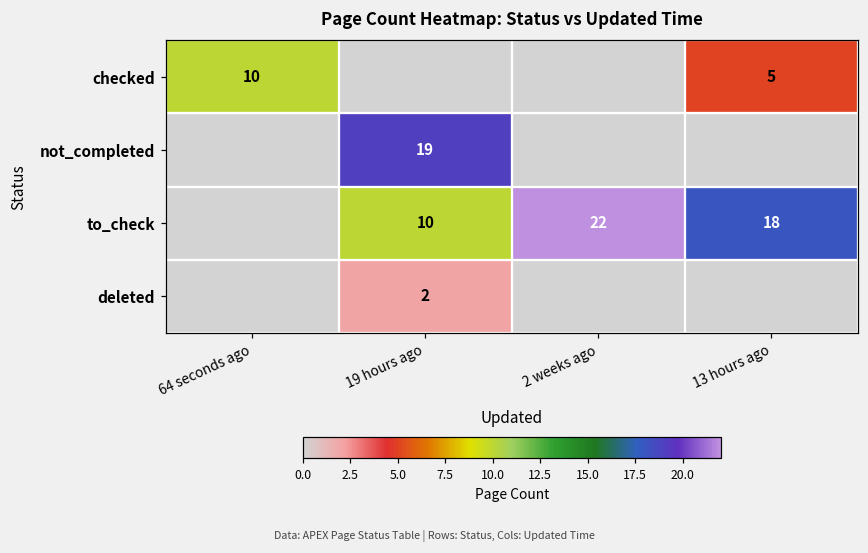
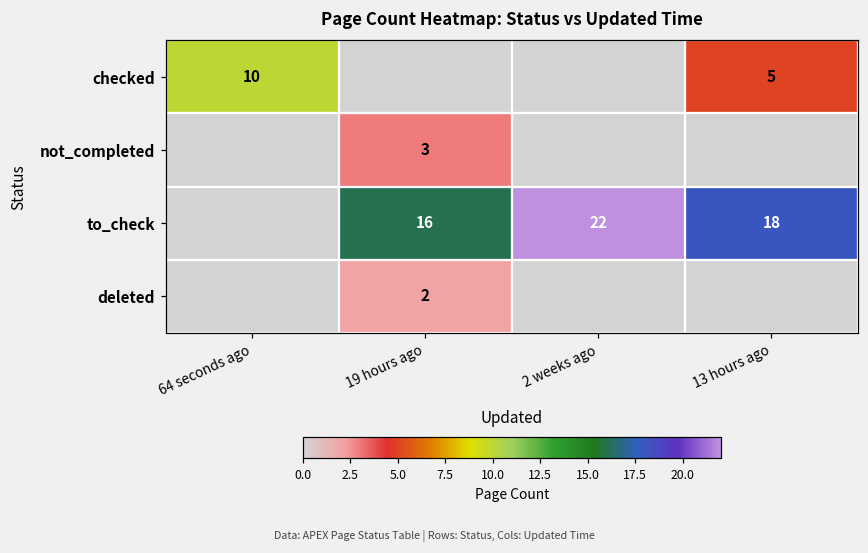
not_completed, 19 hours ago: 19 -> 3
to_check, 19 hours ago: 10 -> 16
